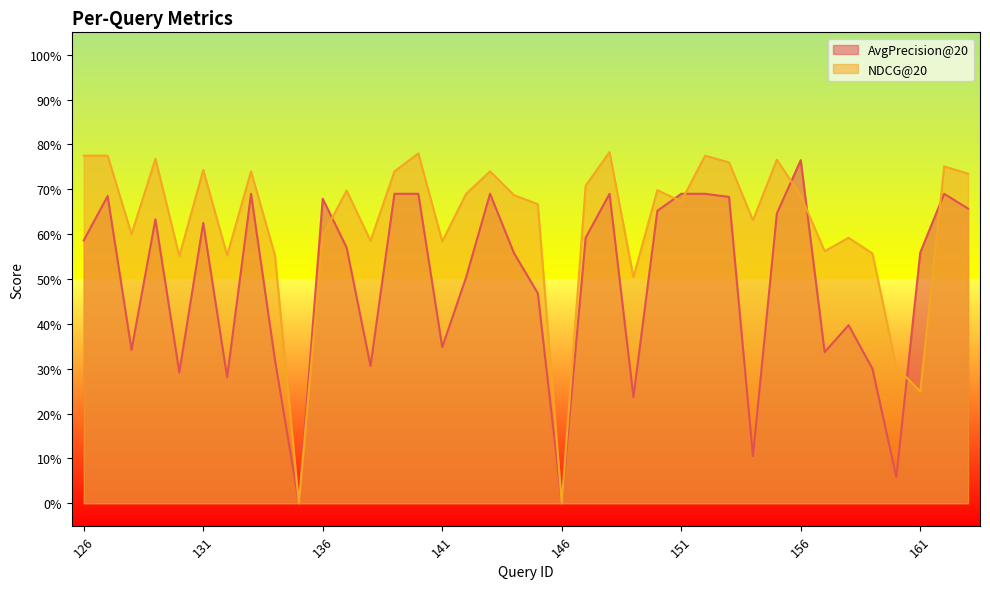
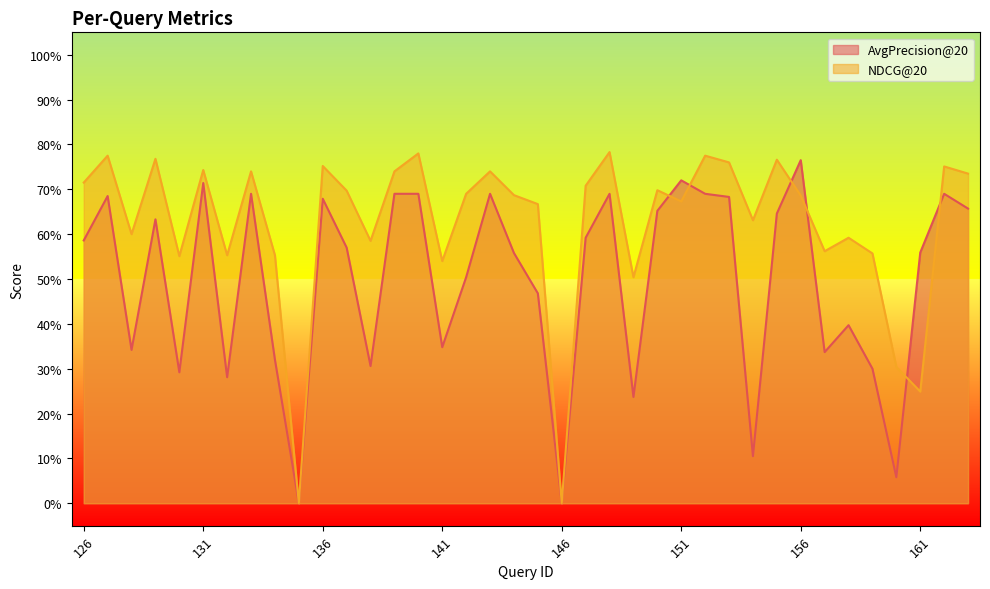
NDCG@20, 126: 78% -> 72%
AvgPrecision@20, 131: 63% -> 71%
NDCG@20, 136: 60% -> 75%
NDCG@20, 141: 58% -> 54%
AvgPrecision@20, 151: 69% -> 72%
